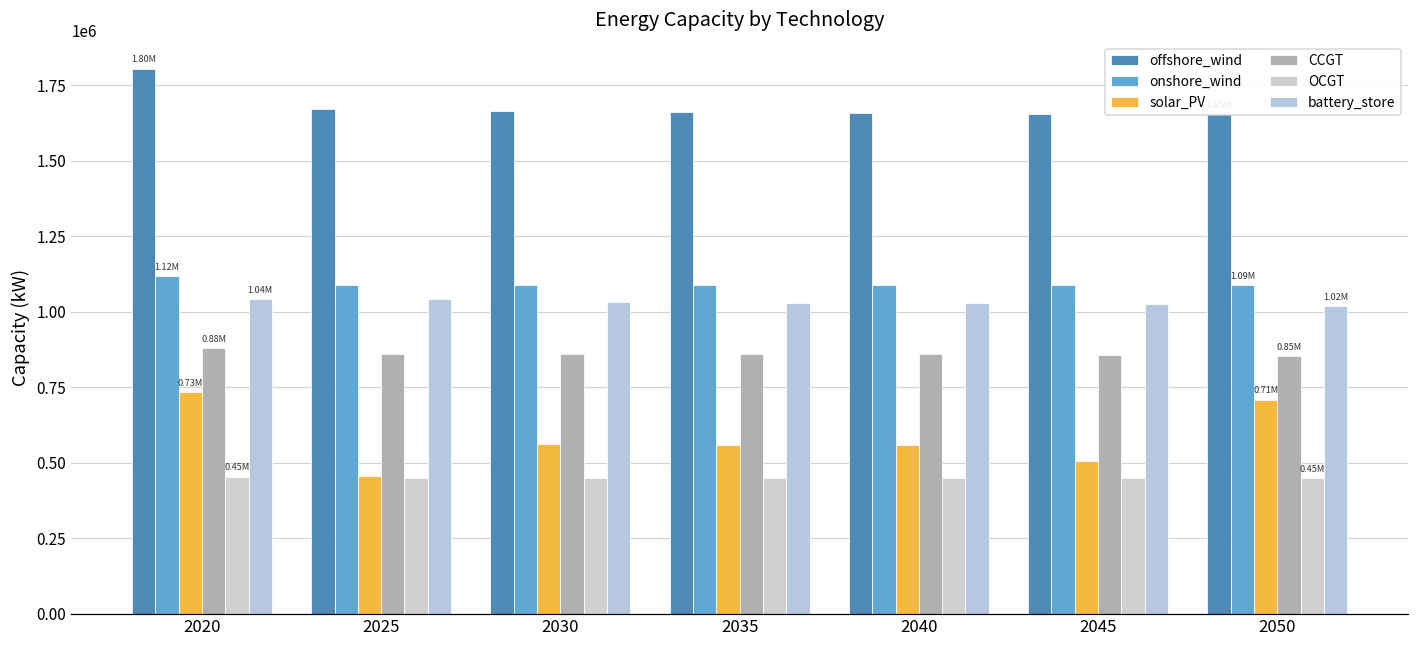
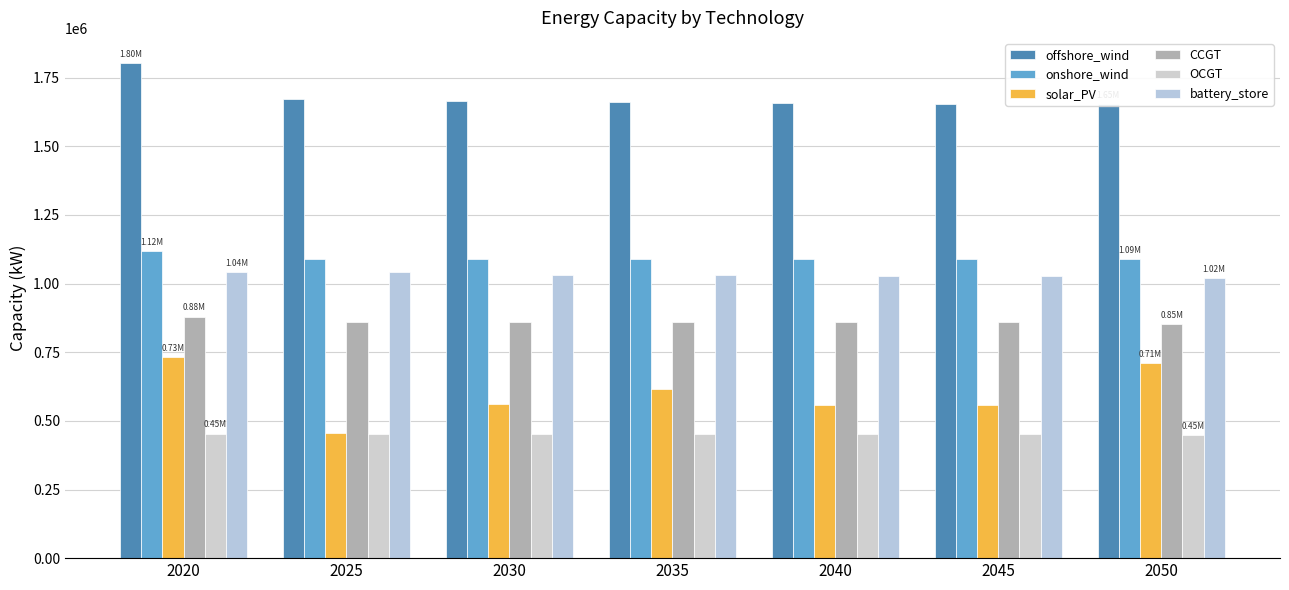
solar_PV, 2035: 560000 -> 620000
solar_PV, 2045: 510000 -> 560000
